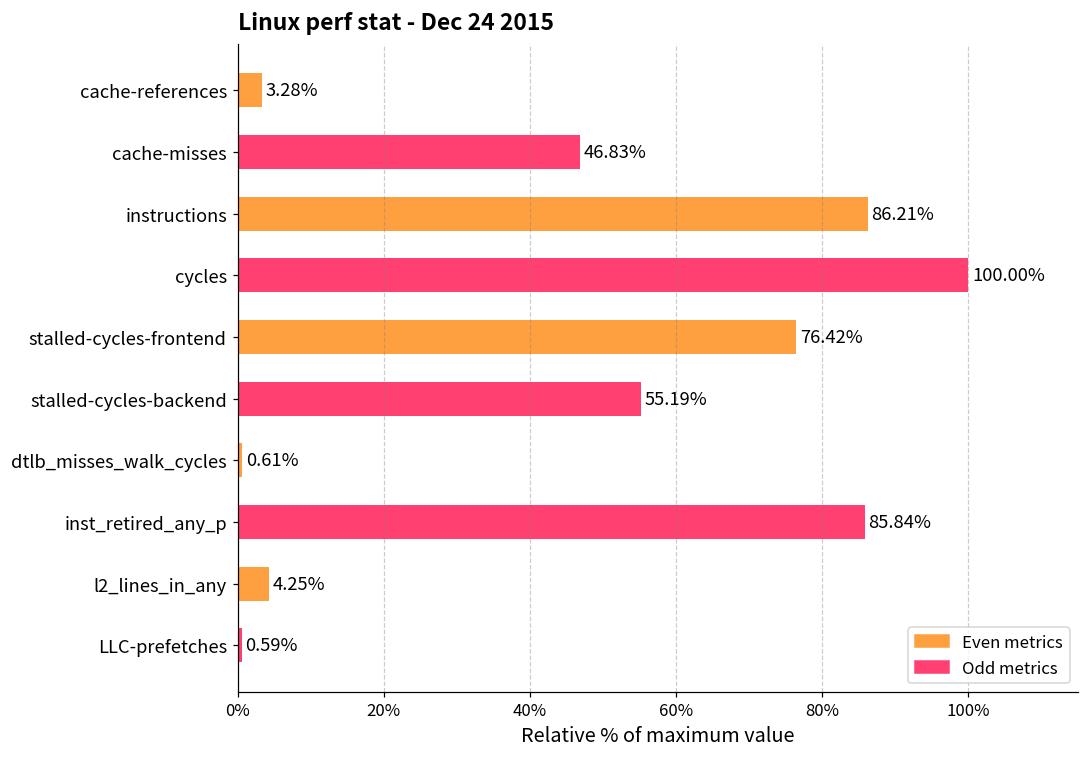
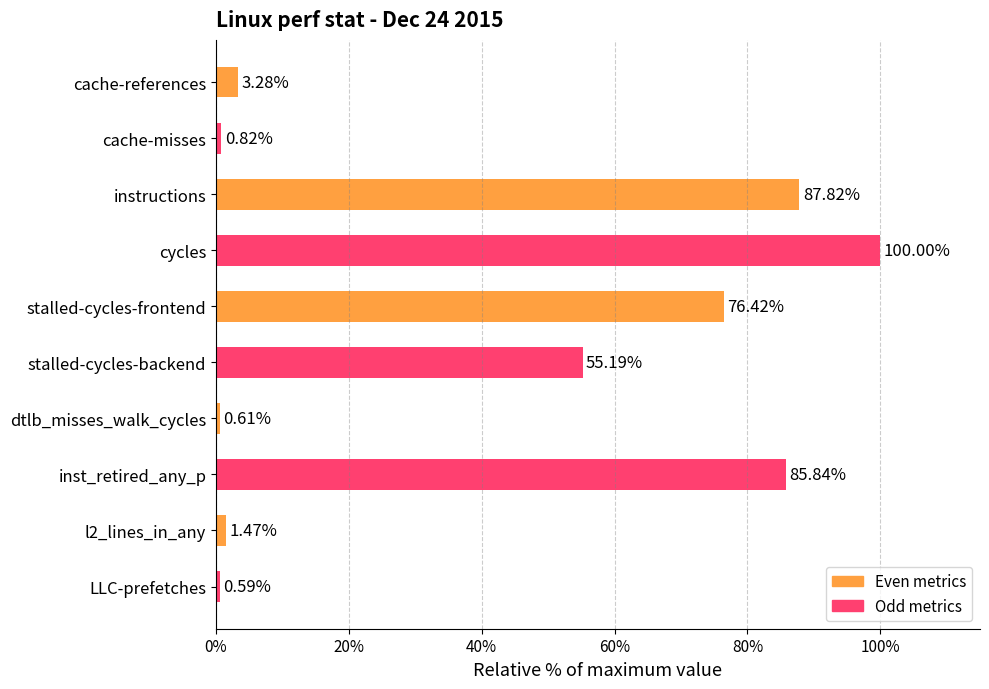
cache-misses: 46.83% -> 0.82%
instructions: 86.21% -> 87.82%
l2_lines_in_any: 4.25% -> 1.47%
